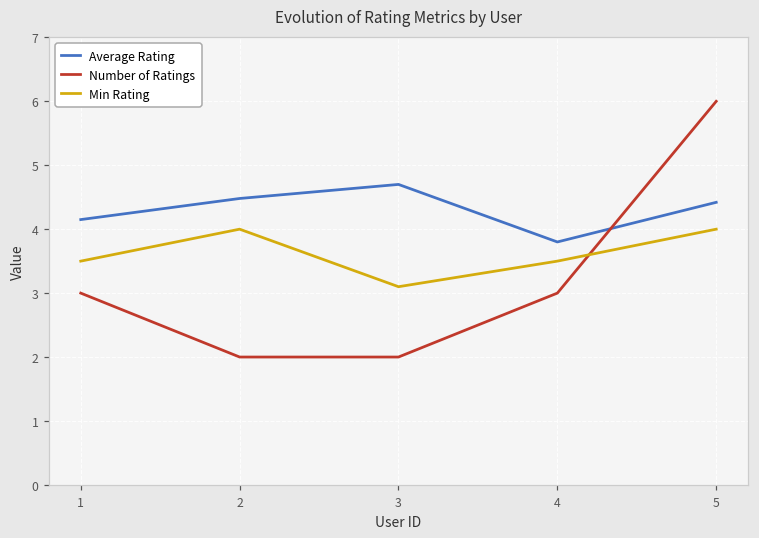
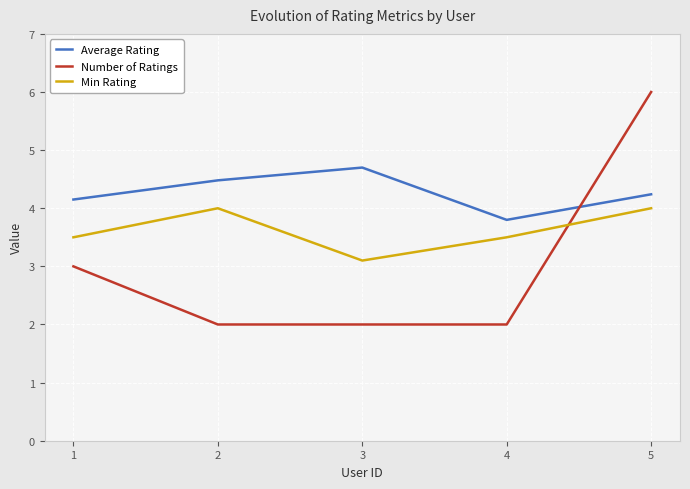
Number of Ratings, 4: 3 -> 2
Average Rating, 5: 4.4 -> 4.2
